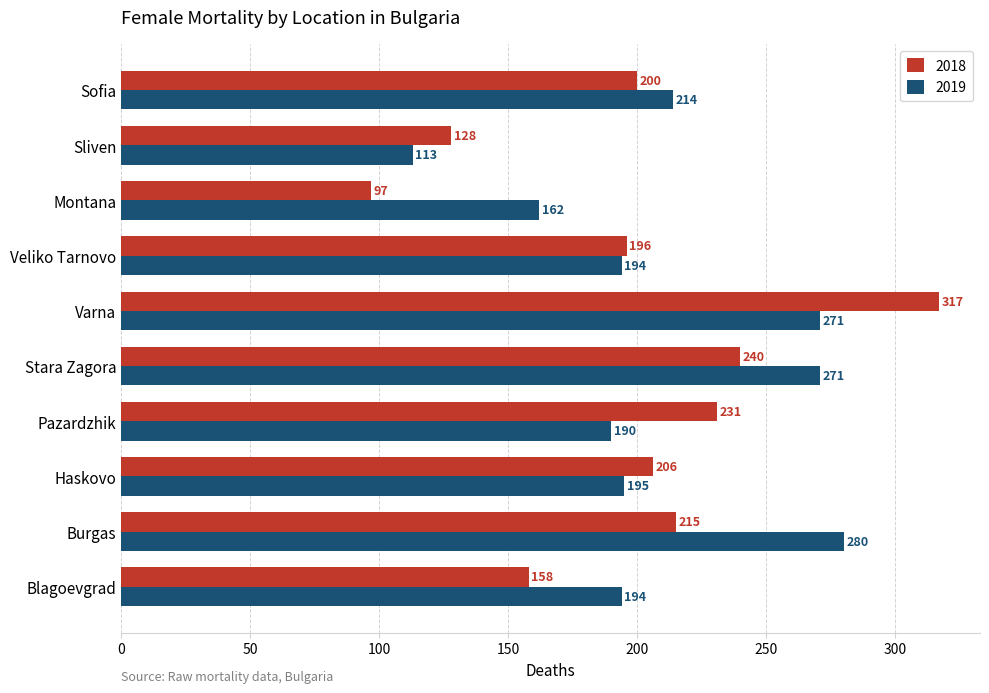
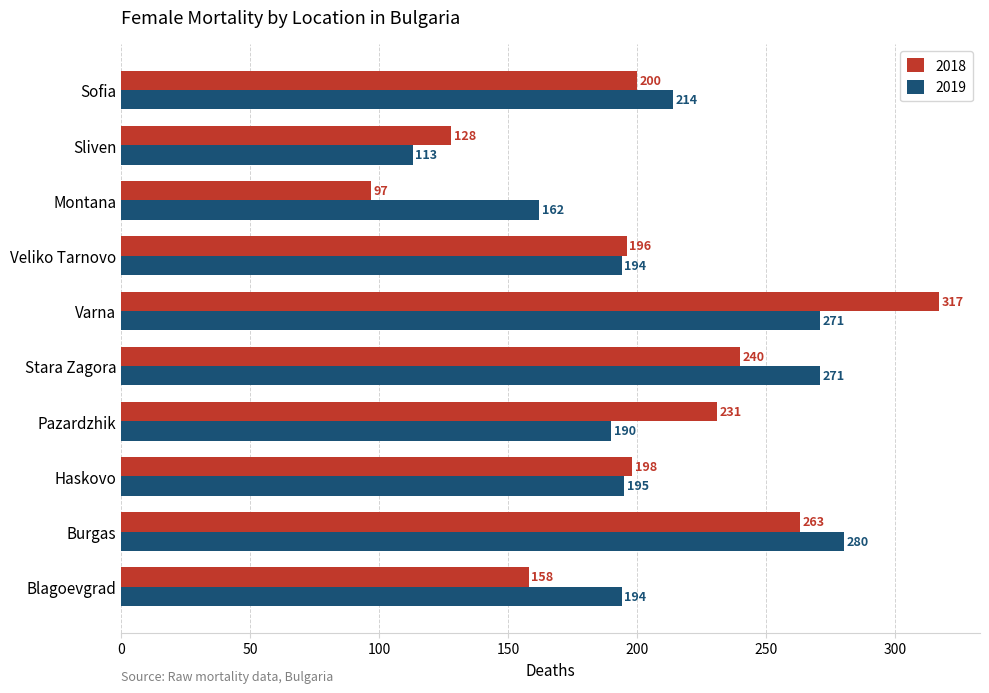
2018, Haskovo: 206 -> 198
2018, Burgas: 215 -> 263
